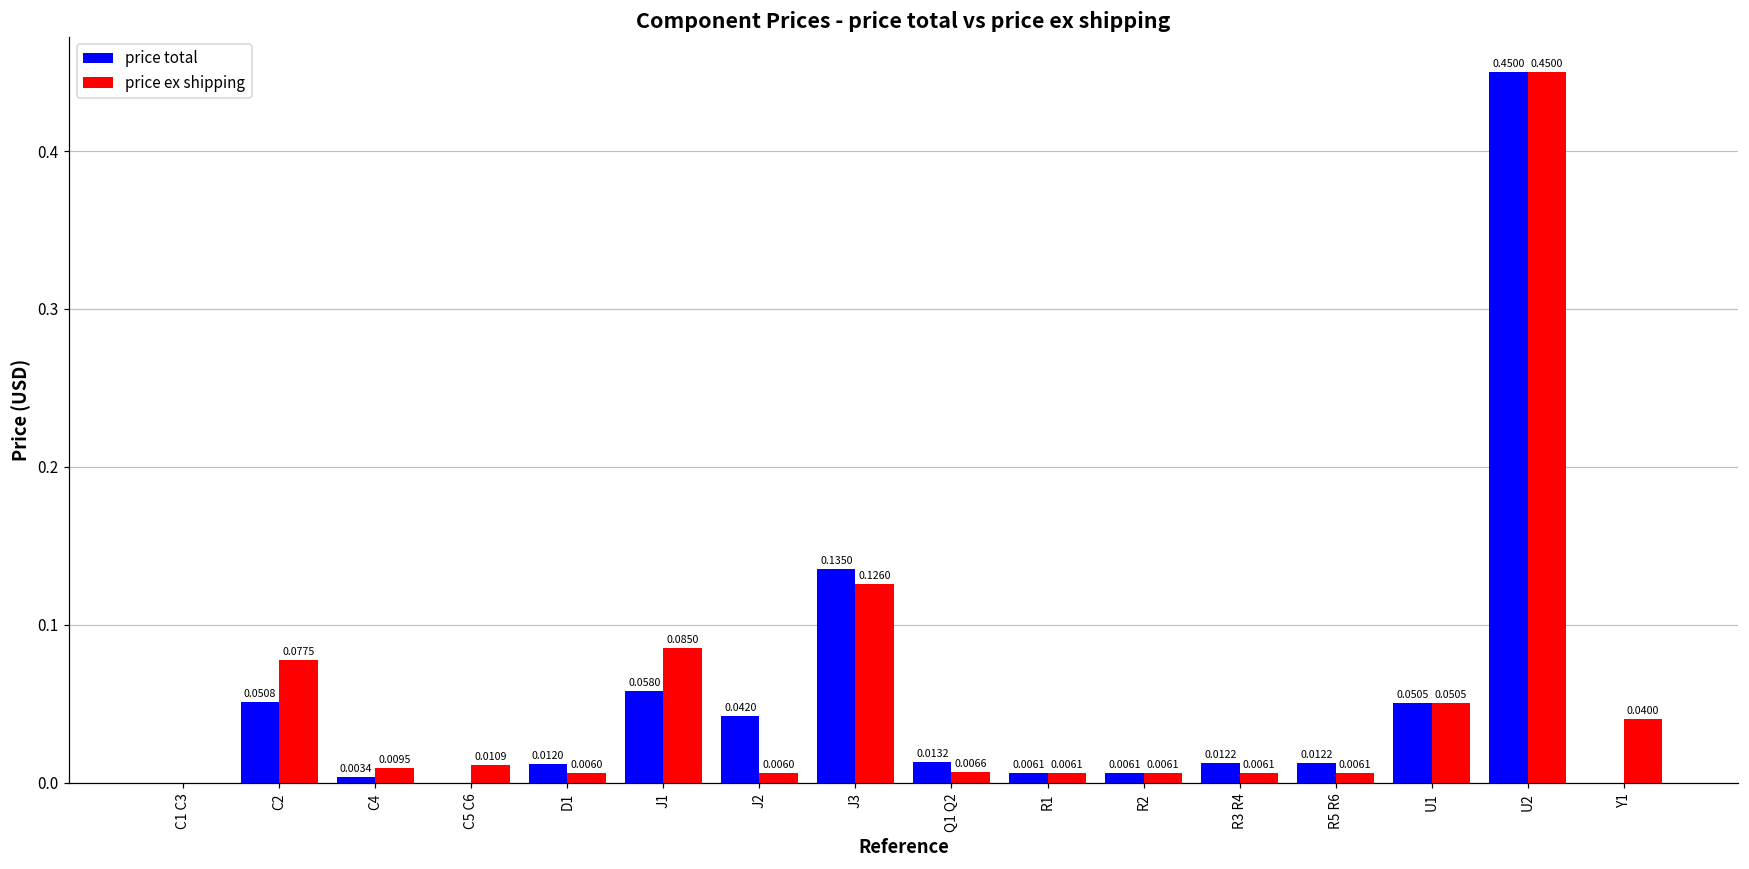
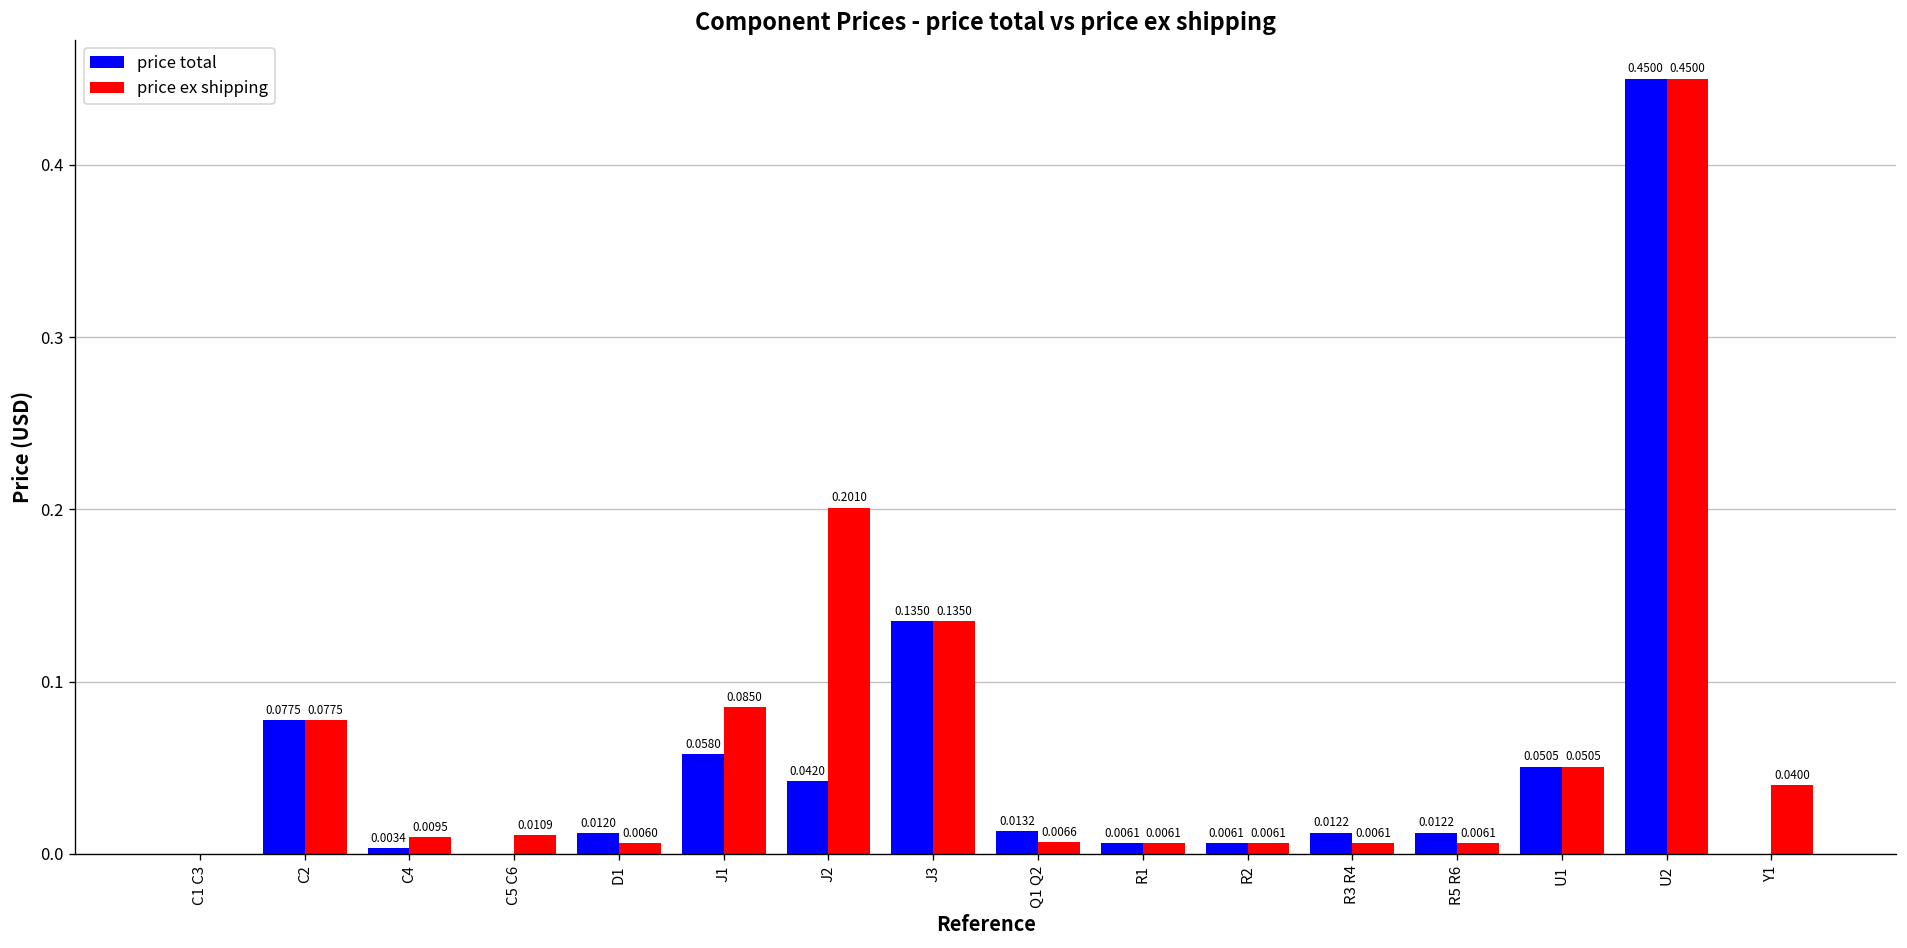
price total, C2: 0.0508 -> 0.0775
price ex shipping, J2: 0.0060 -> 0.2010
price ex shipping, J3: 0.1260 -> 0.1350
